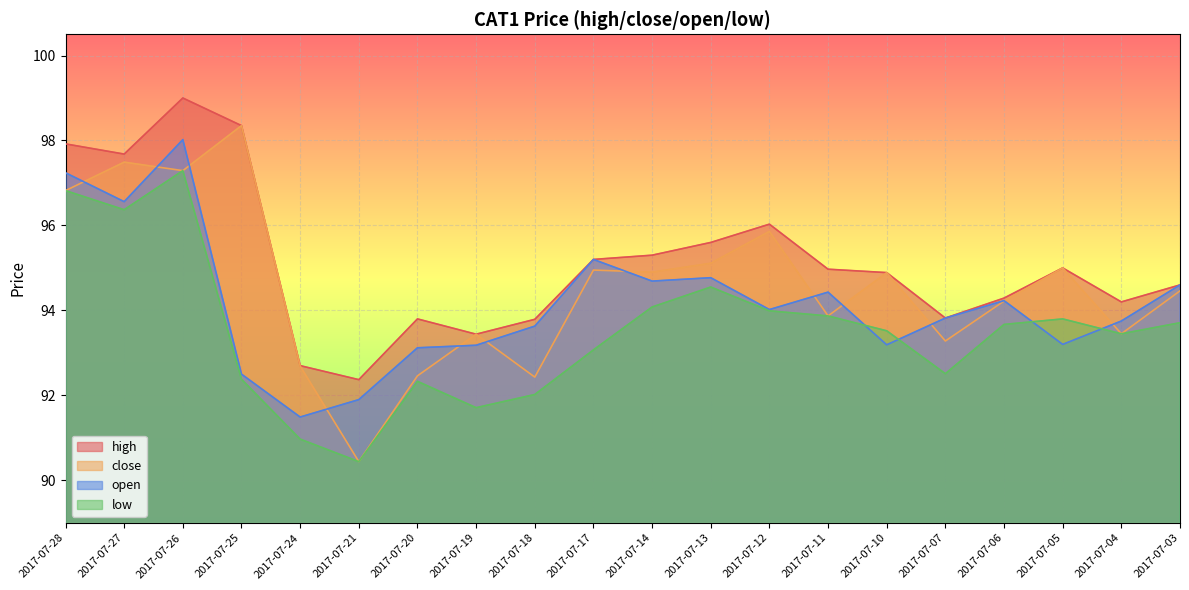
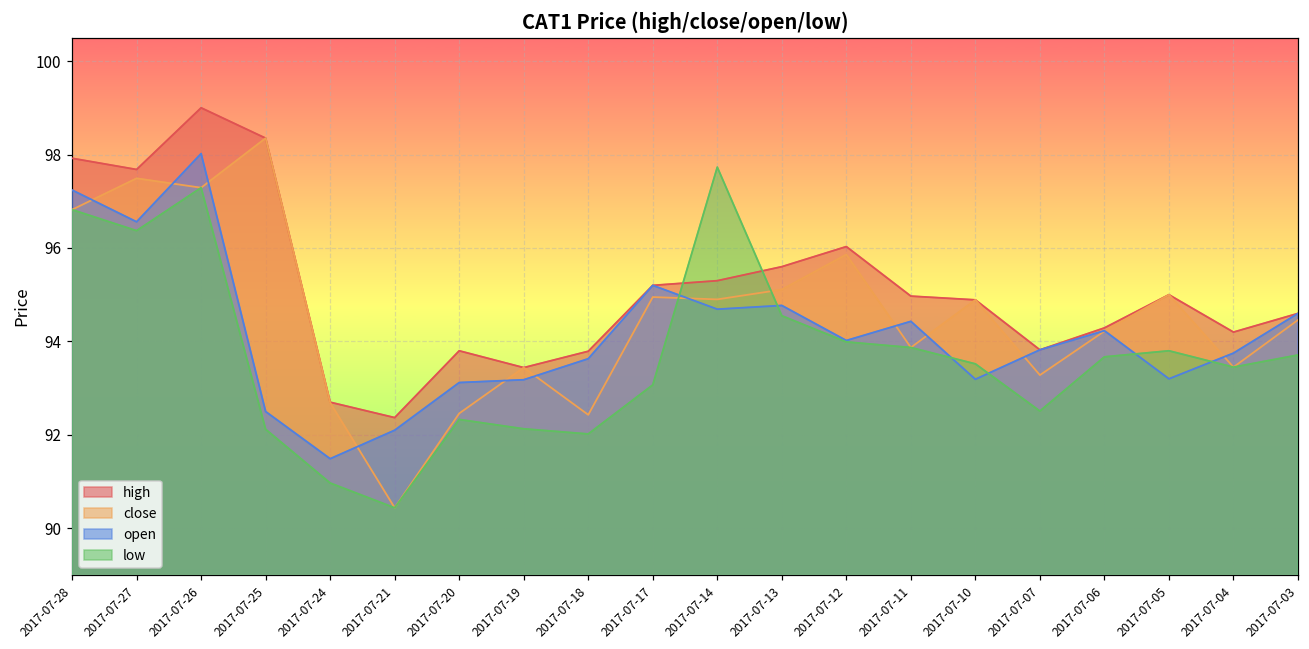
low, 2017-07-25: 92.4 -> 92.1
open, 2017-07-21: 91.9 -> 92.1
low, 2017-07-19: 91.7 -> 92.1
low, 2017-07-14: 94.1 -> 97.7
